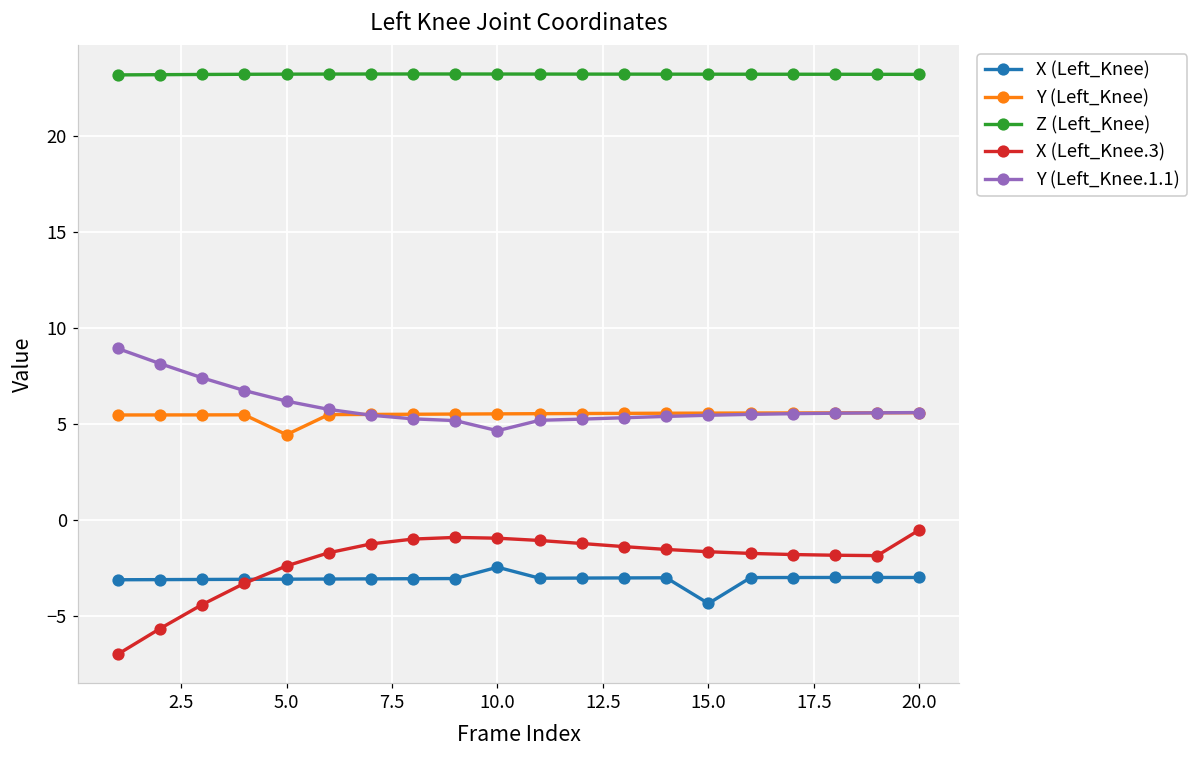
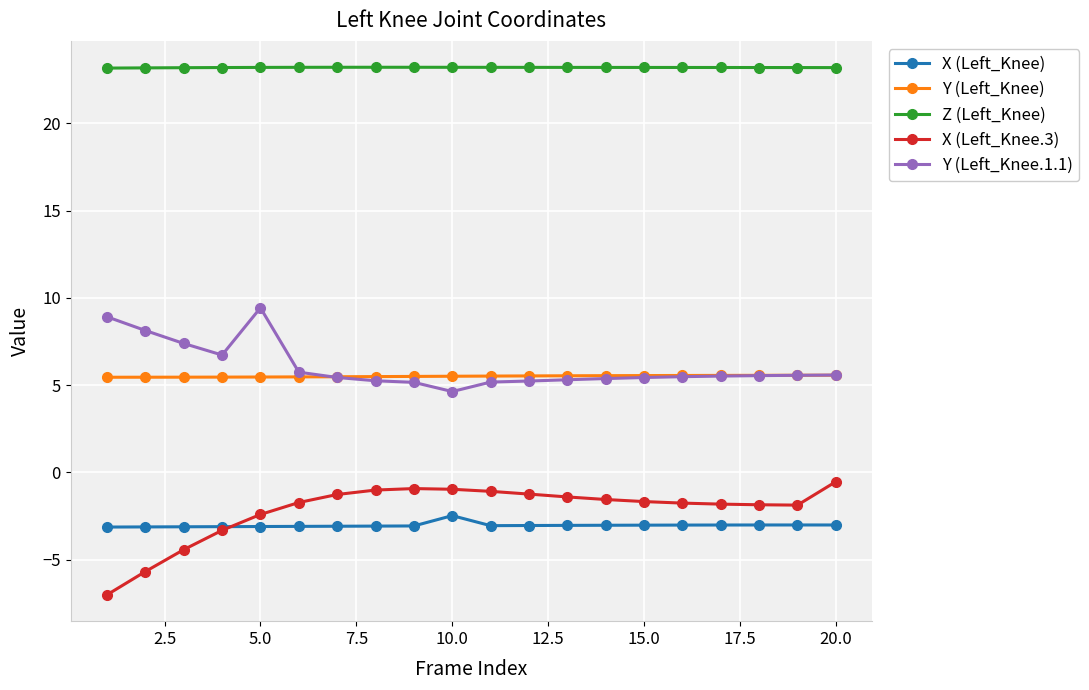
Y (Left_Knee), 5.0: 4.4 -> 5.5
Y (Left_Knee.1.1), 5.0: 6.2 -> 9.4
X (Left_Knee), 15.0: -4.4 -> -3.0
